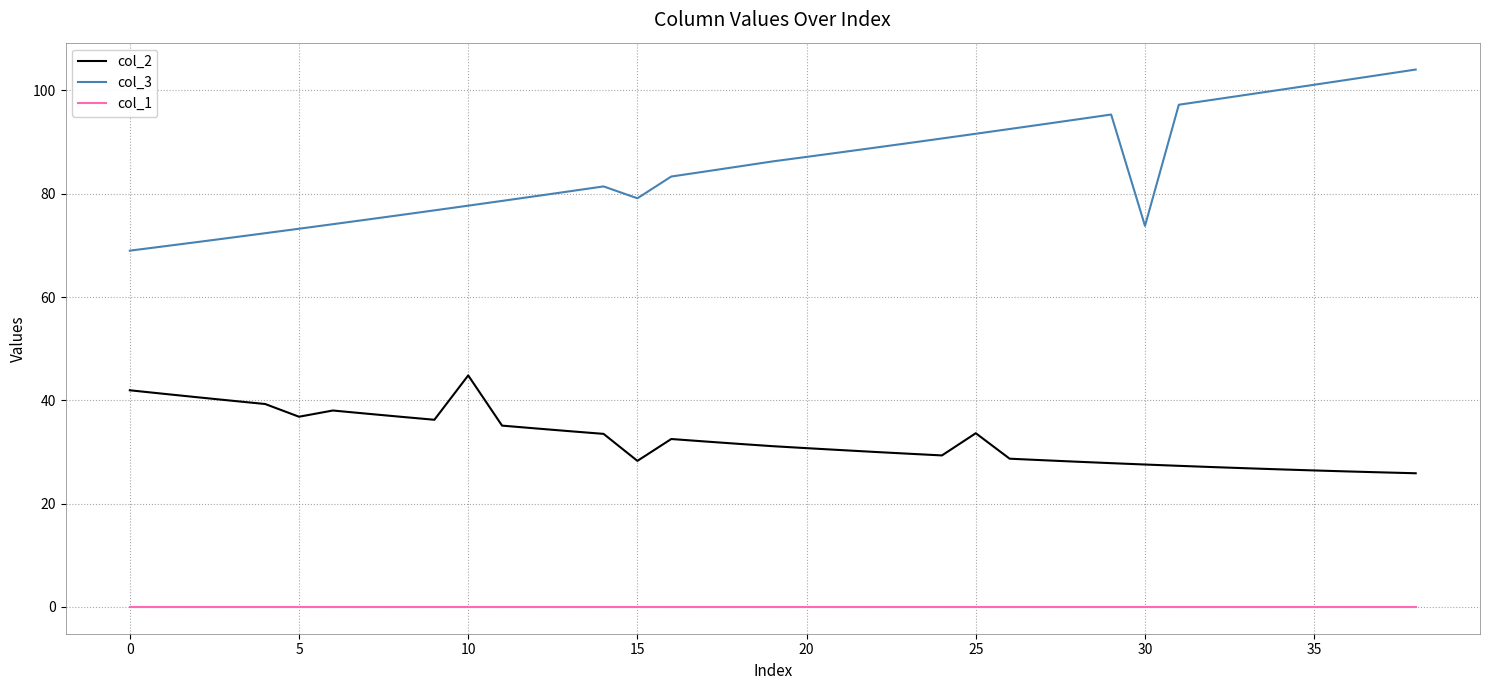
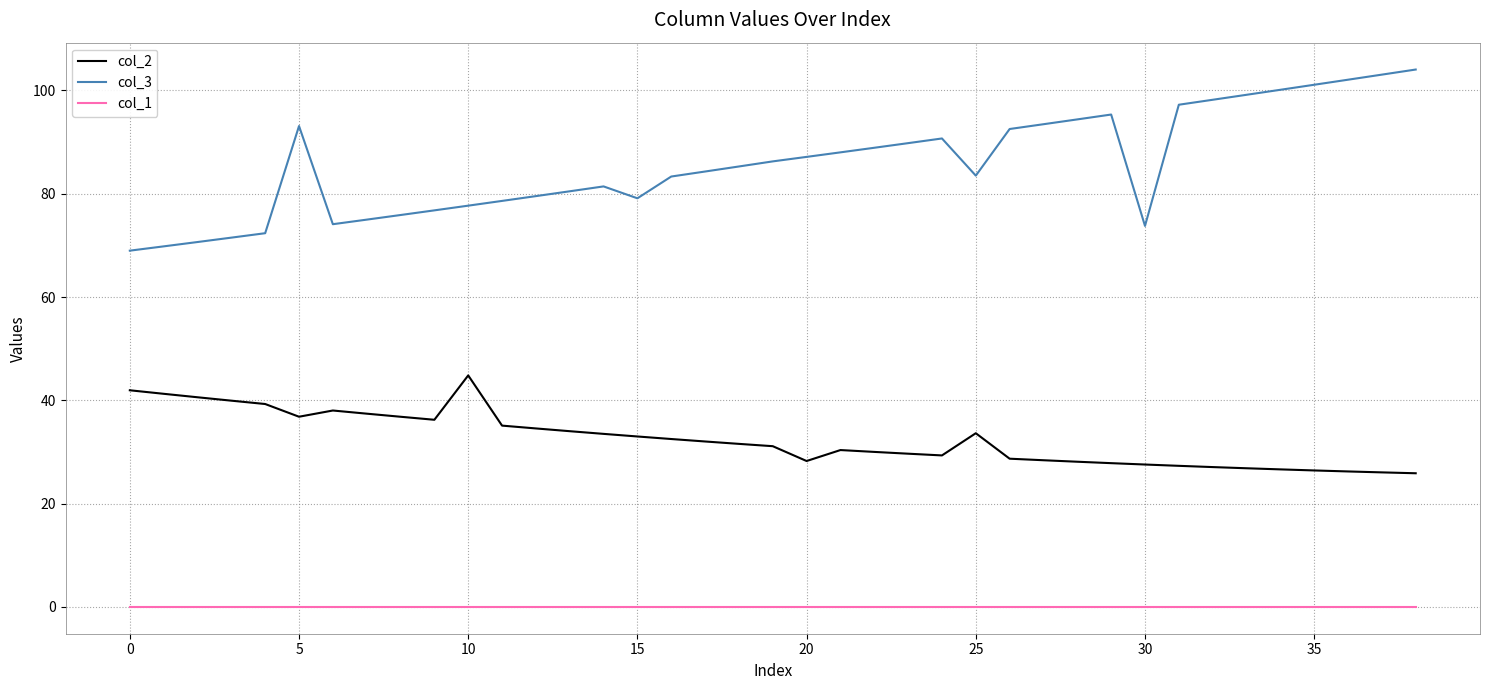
col_3, 5: 73 -> 93
col_2, 15: 28 -> 33
col_2, 20: 31 -> 28
col_3, 25: 92 -> 84
